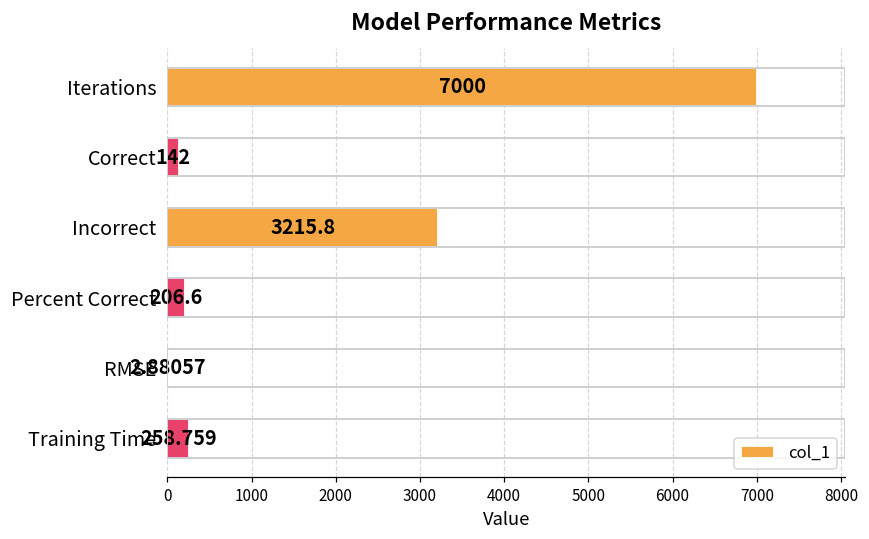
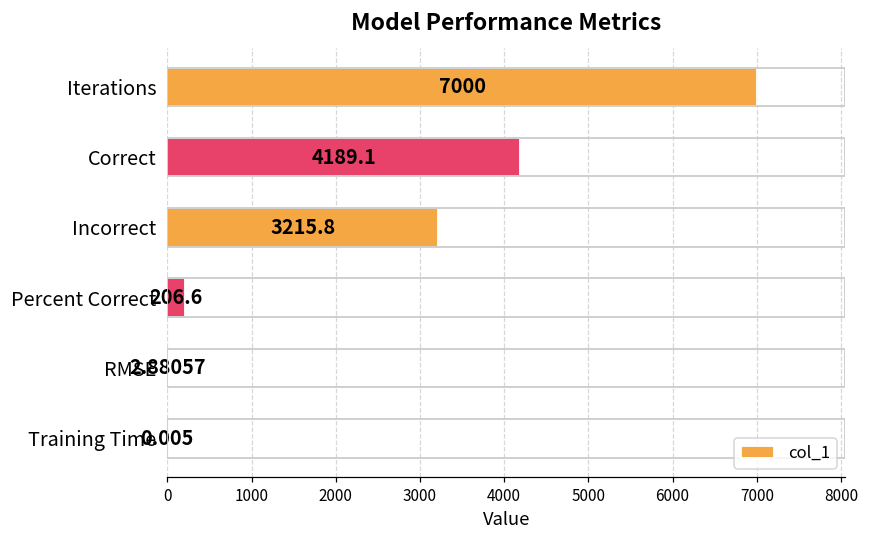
Correct: 142 -> 4189.1
Training Time: 258.759 -> 0.005
